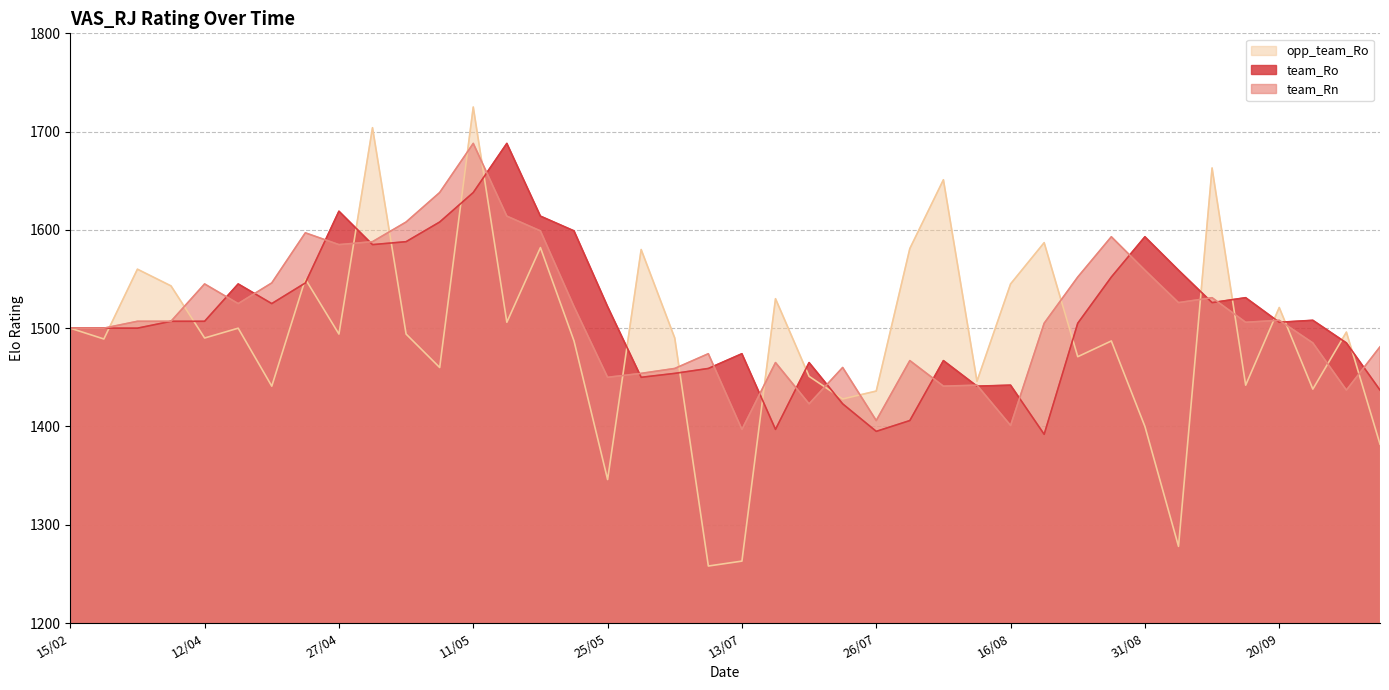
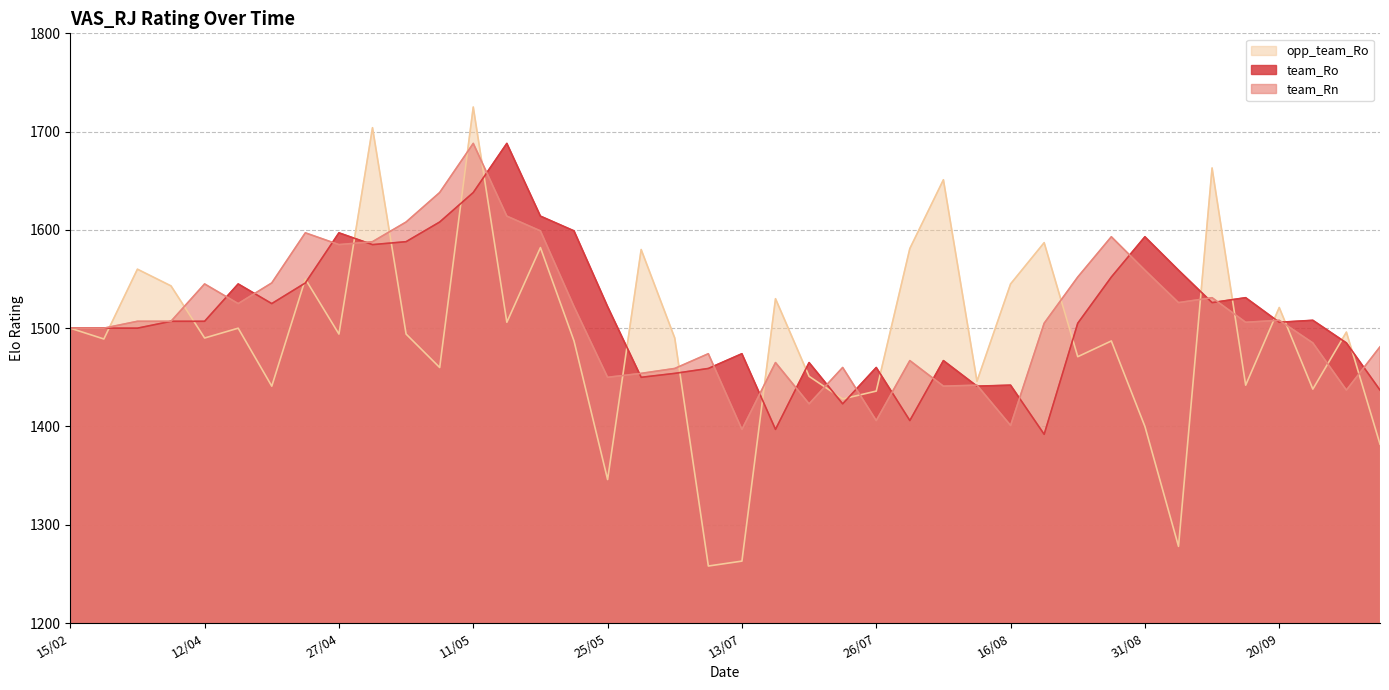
team_Ro, 27/04: 1620 -> 1600
team_Ro, 26/07: 1400 -> 1460
